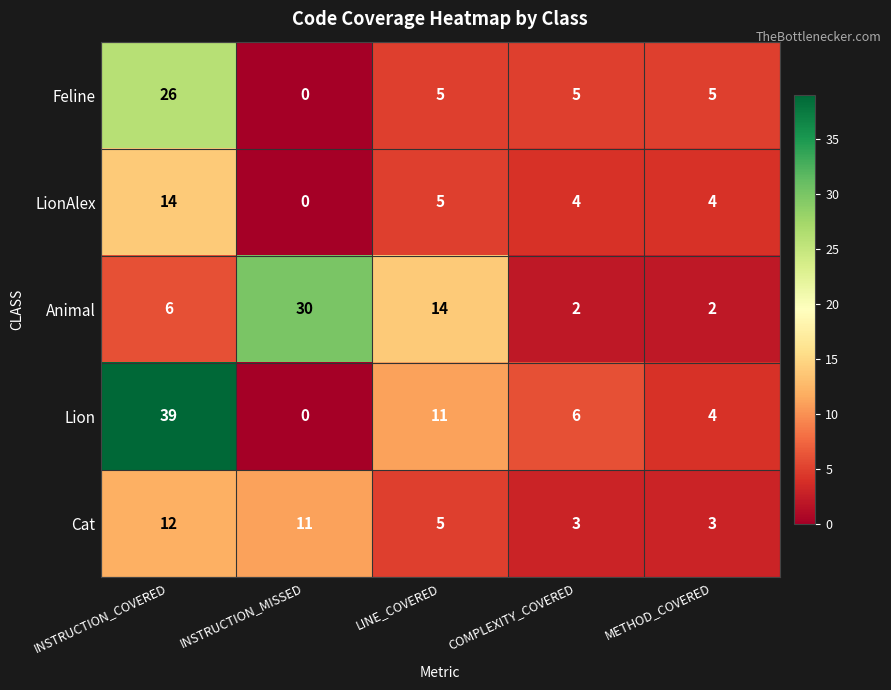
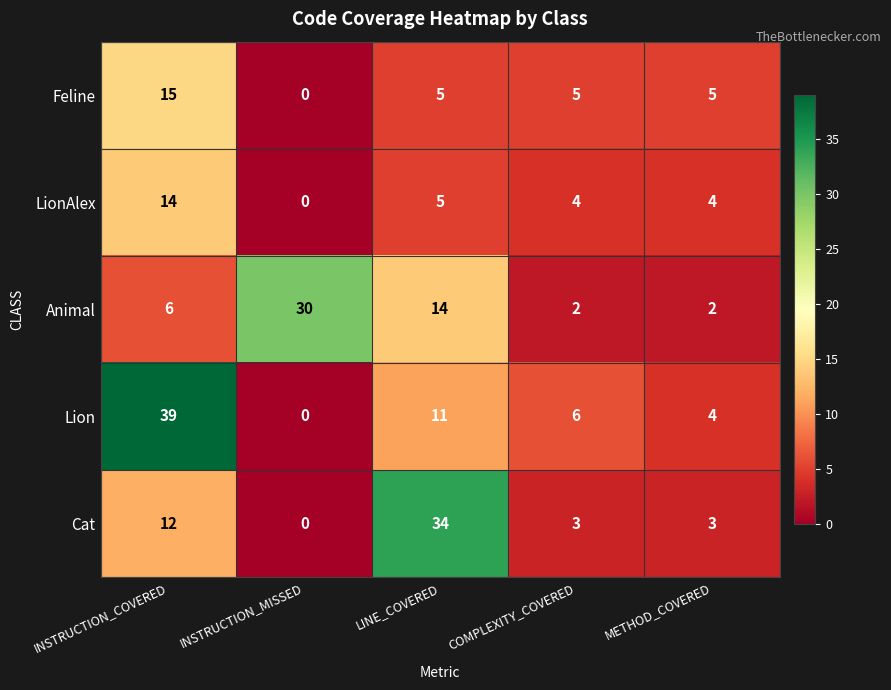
Feline, INSTRUCTION_COVERED: 26 -> 15
Cat, INSTRUCTION_MISSED: 11 -> 0
Cat, LINE_COVERED: 5 -> 34
